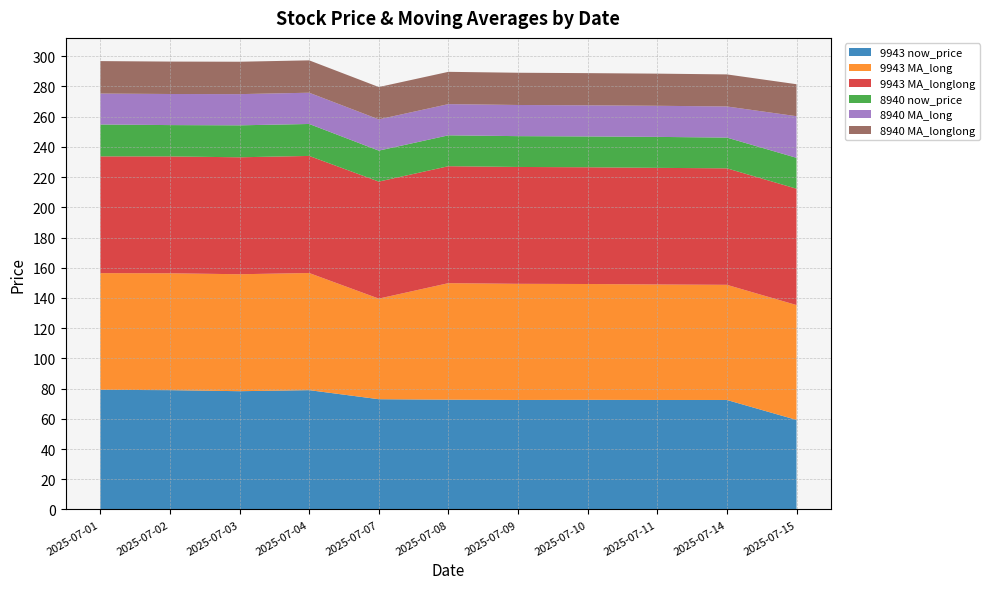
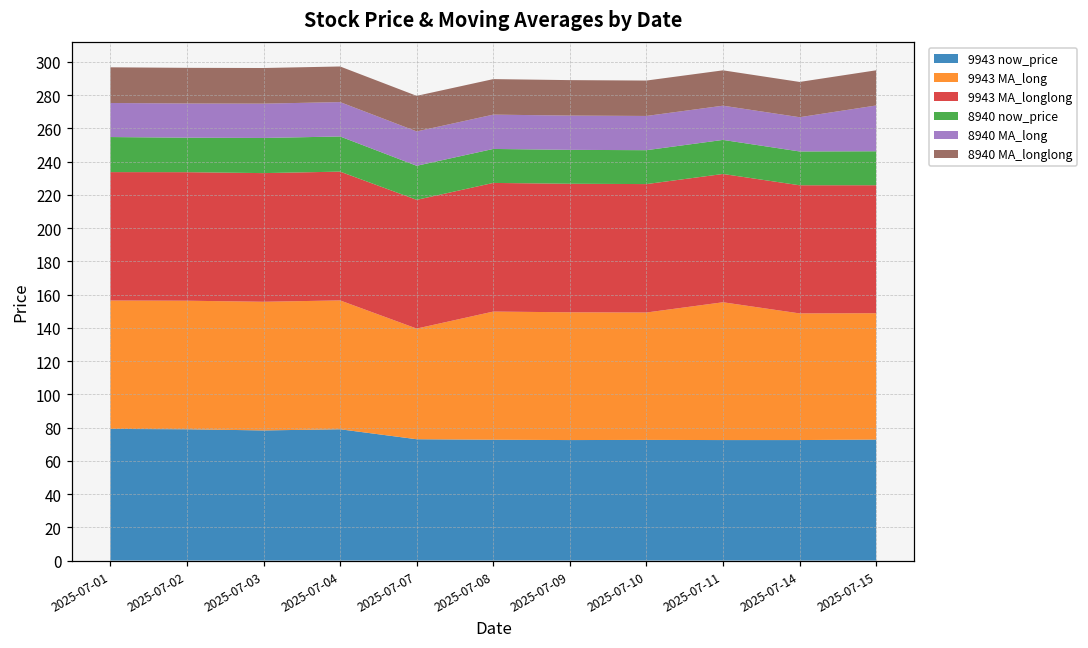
9943 MA_long, 2025-07-11: 76 -> 83
9943 now_price, 2025-07-15: 59 -> 73
